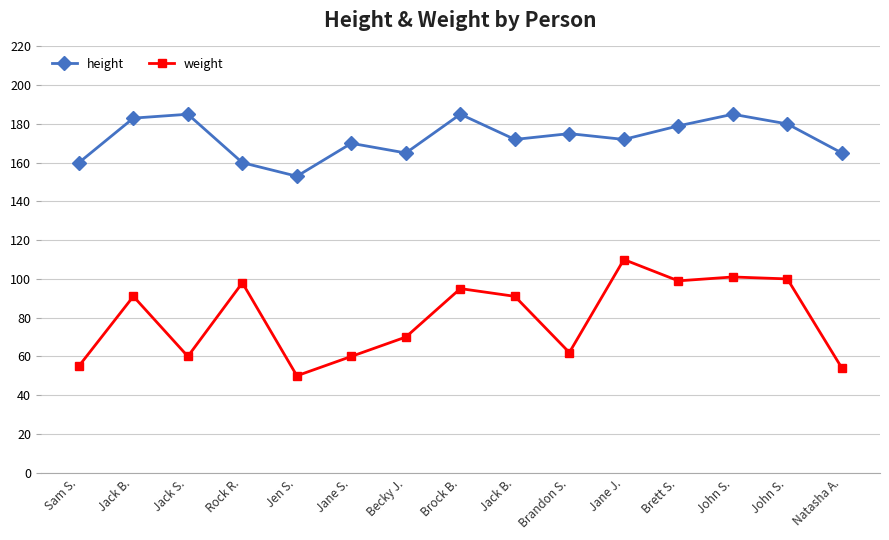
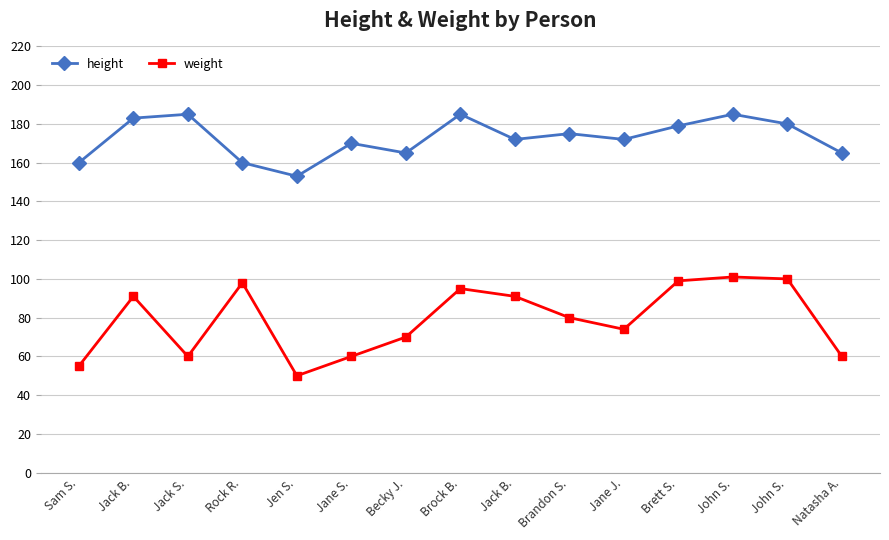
weight, Brandon S.: 62 -> 80
weight, Jane J.: 110 -> 74
weight, Natasha A.: 54 -> 60
